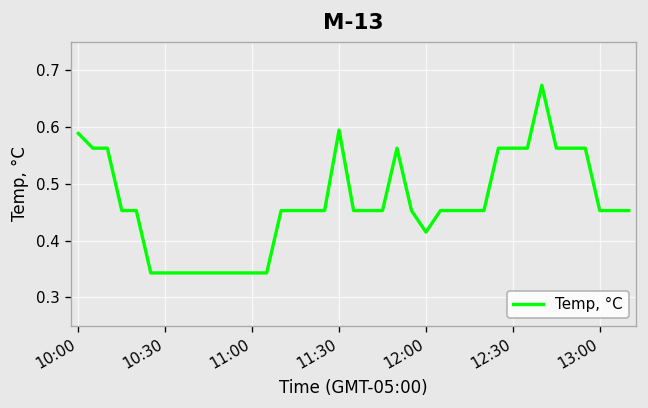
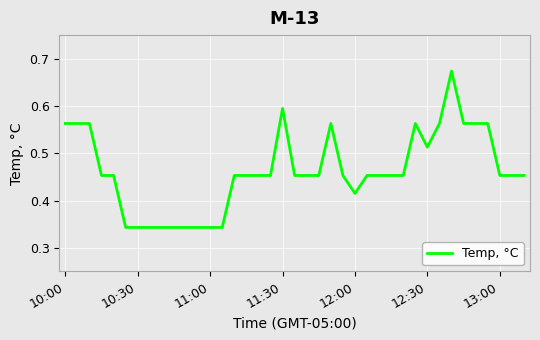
10:00: 0.59 -> 0.56
12:30: 0.56 -> 0.51
